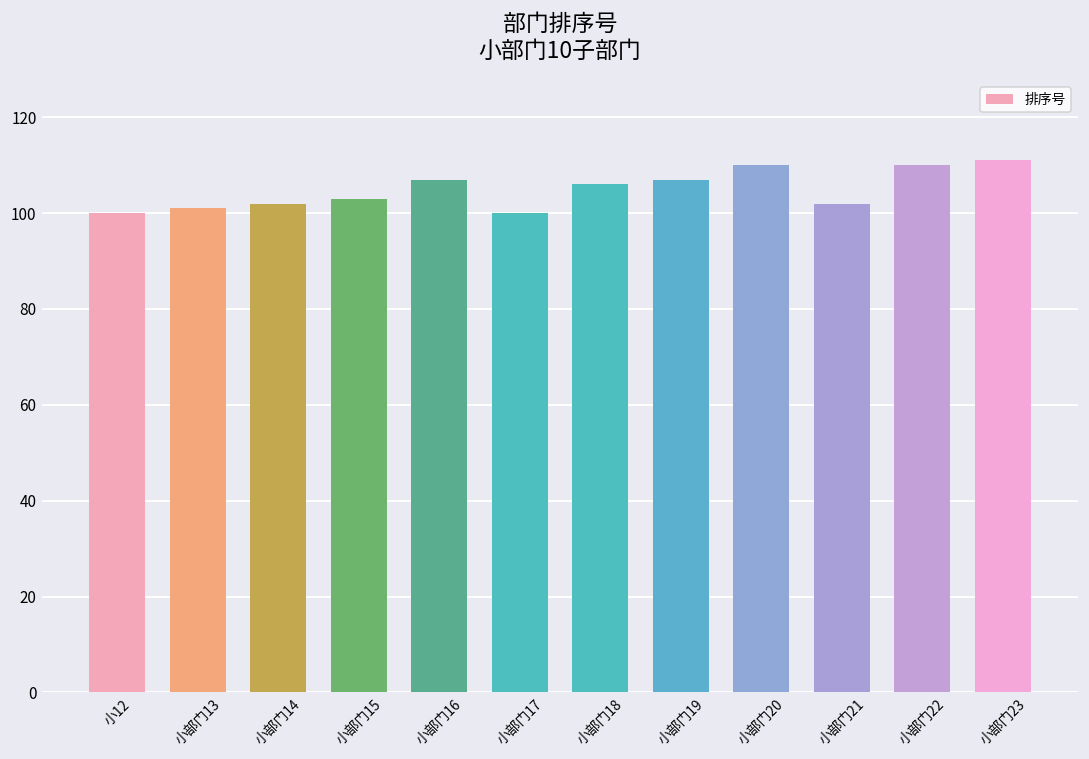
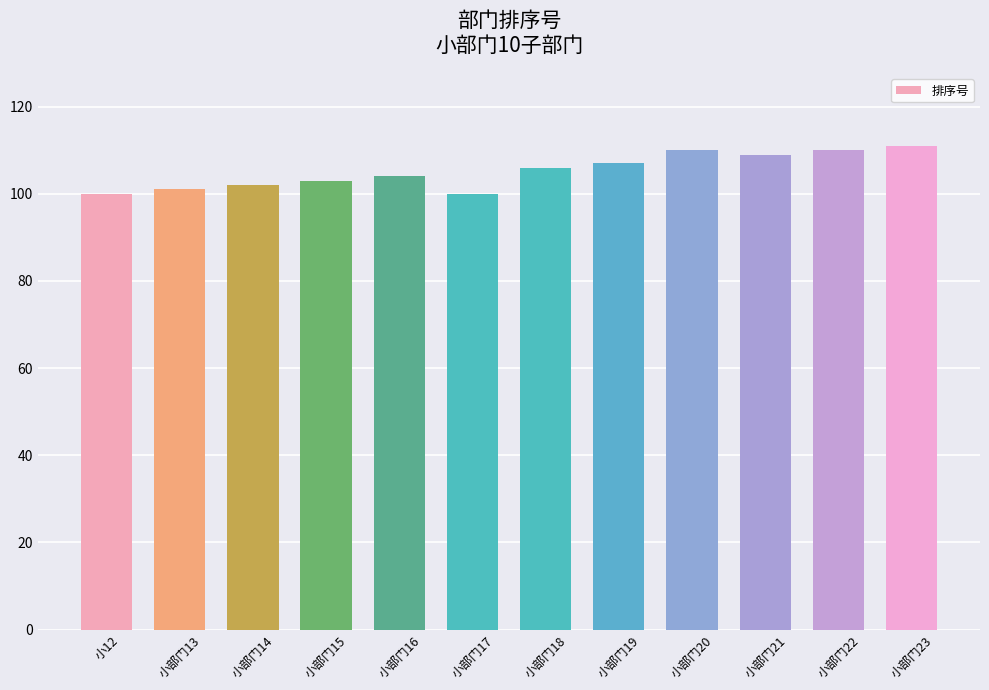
小部门16: 107 -> 104
小部门21: 102 -> 109
